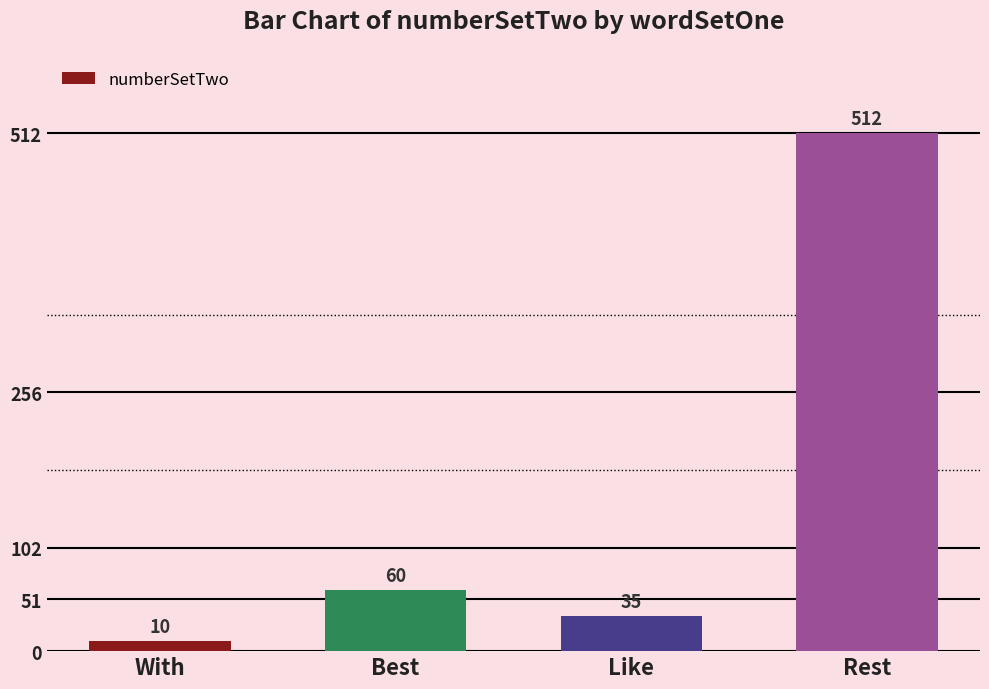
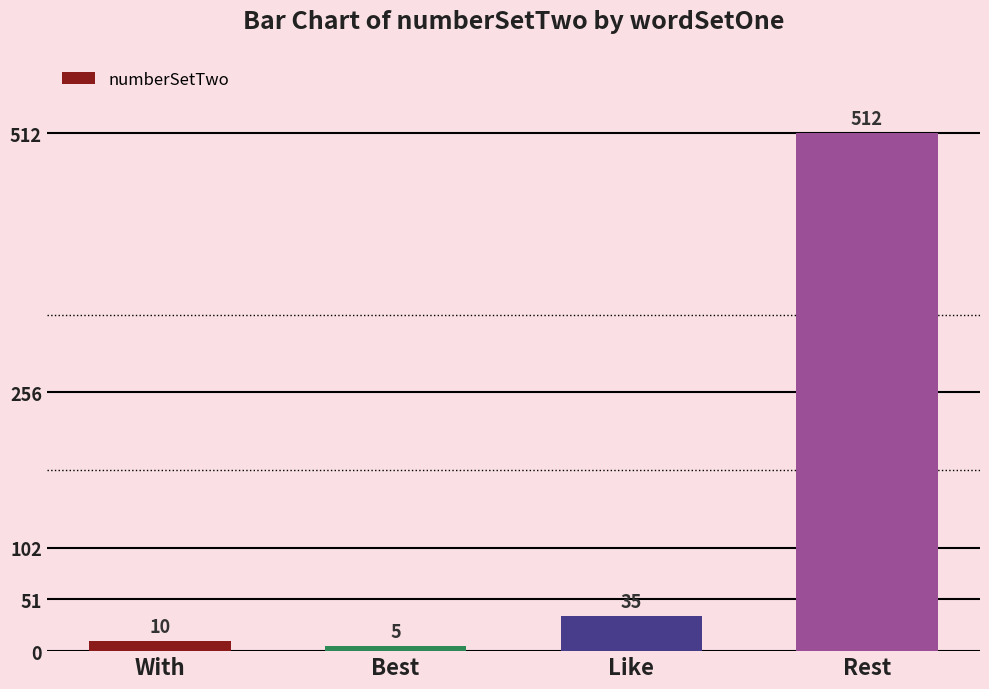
Best: 60 -> 5
